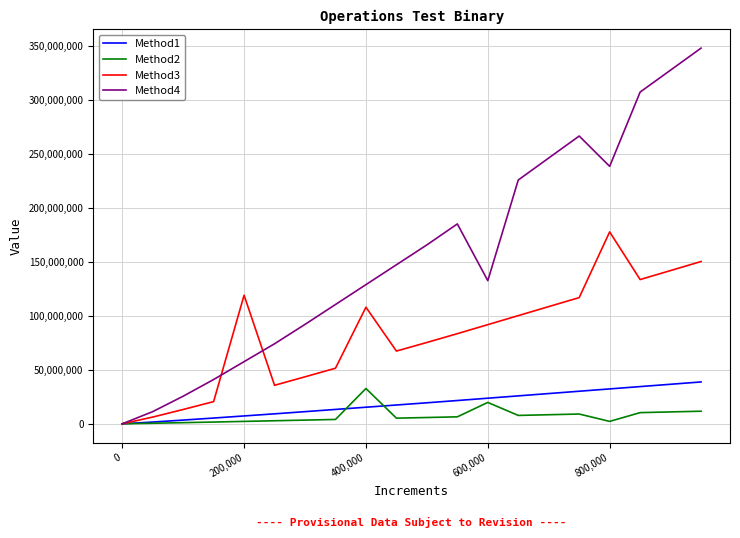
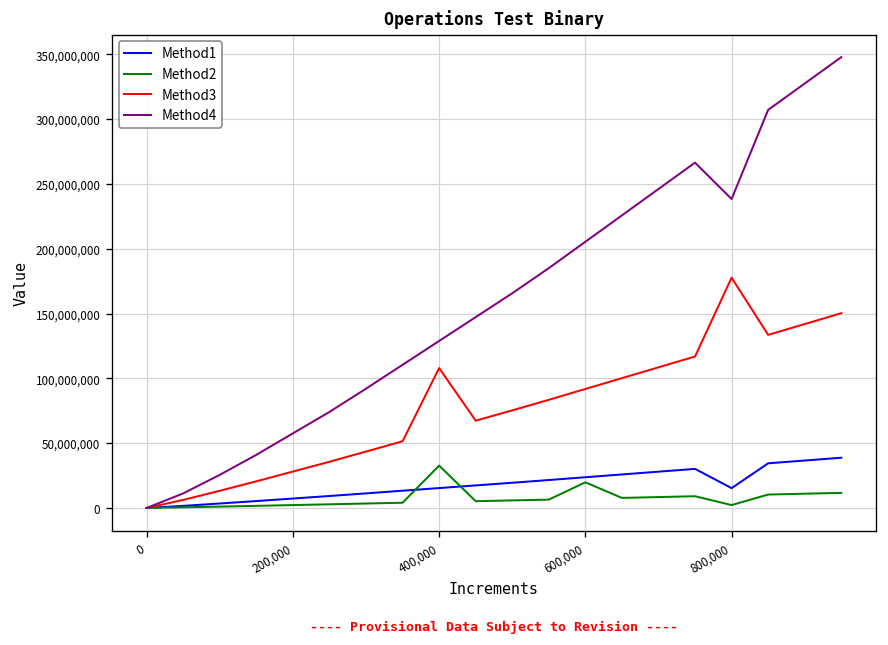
Method3, 200,000: 119,000,000 -> 28,000,000
Method4, 600,000: 133,000,000 -> 205,000,000
Method1, 800,000: 32,000,000 -> 15,000,000
